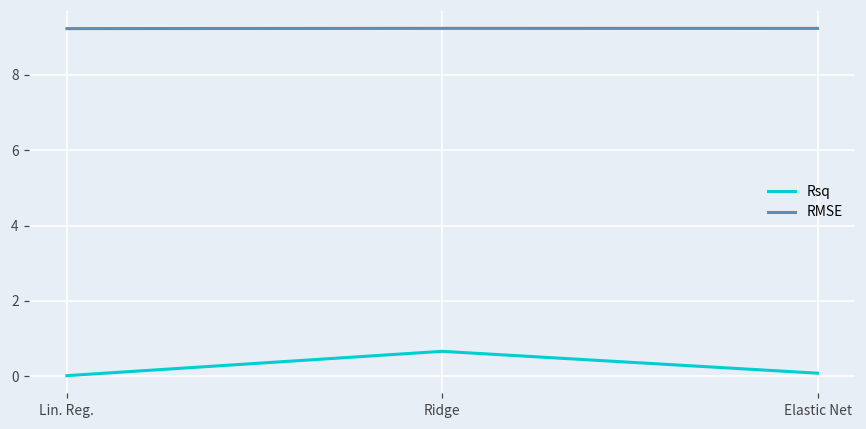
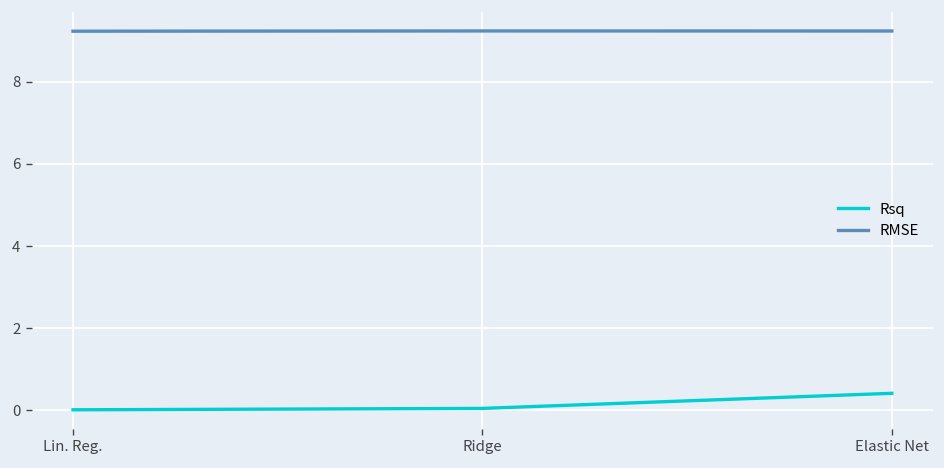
Rsq, Ridge: 0.7 -> 0.0
Rsq, Elastic Net: 0.1 -> 0.4
